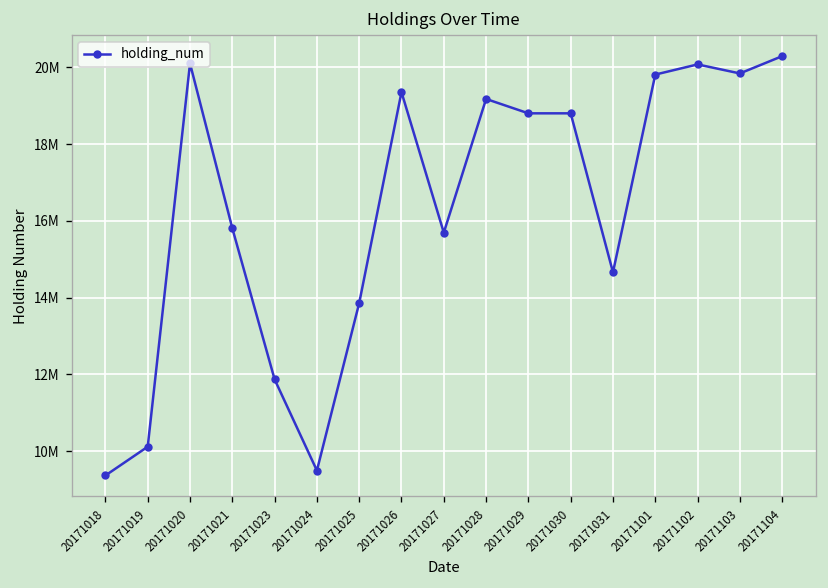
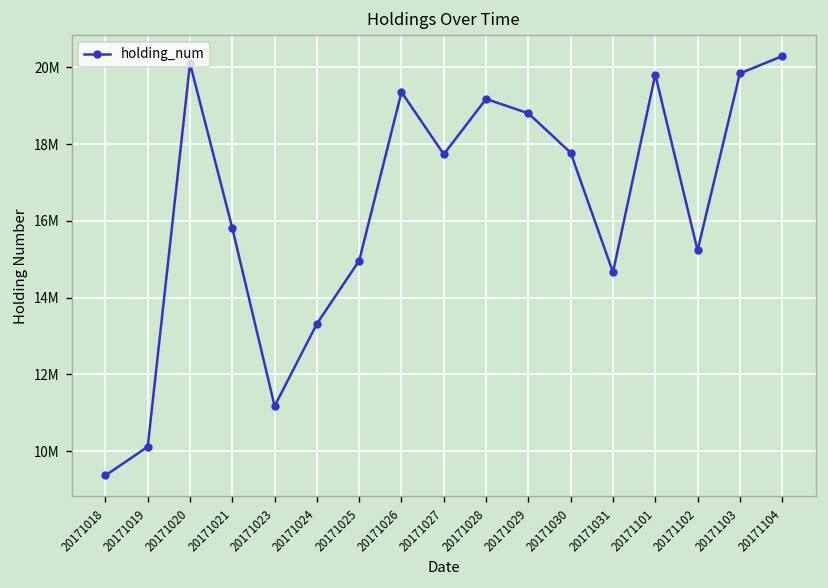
20171023: 11900000 -> 11200000
20171024: 9500000 -> 13300000
20171025: 13900000 -> 15000000
20171027: 15700000 -> 17700000
20171030: 18800000 -> 17800000
20171102: 20100000 -> 15200000
